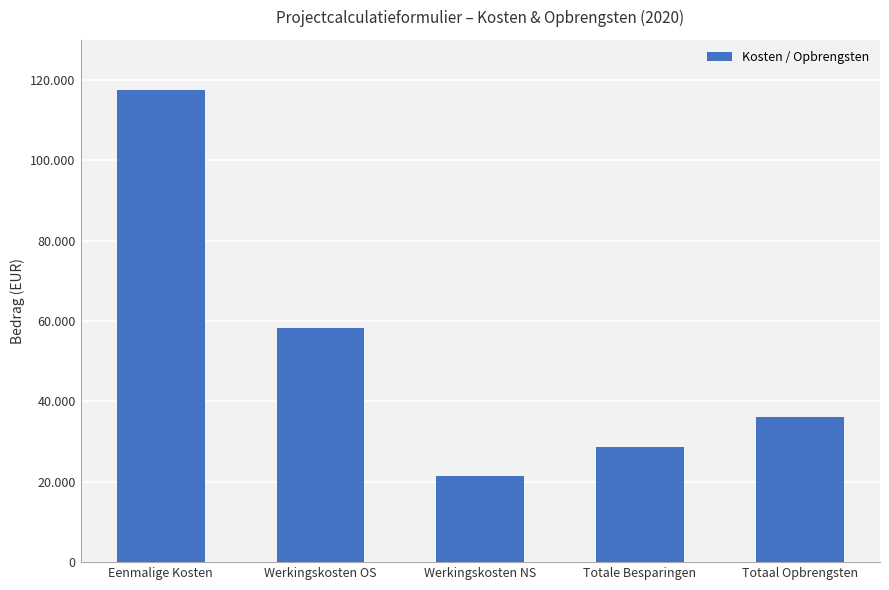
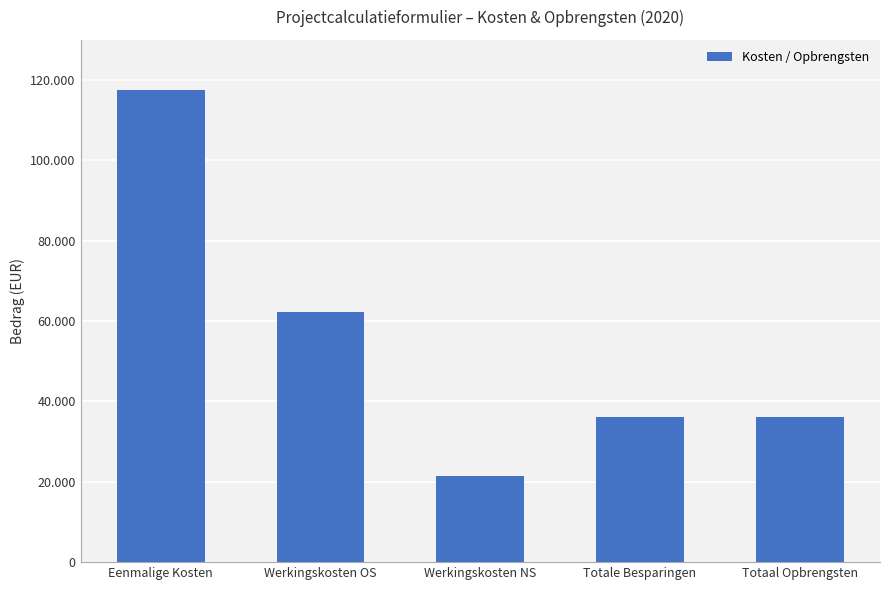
Werkingskosten OS: 58 -> 62
Totale Besparingen: 29 -> 36
